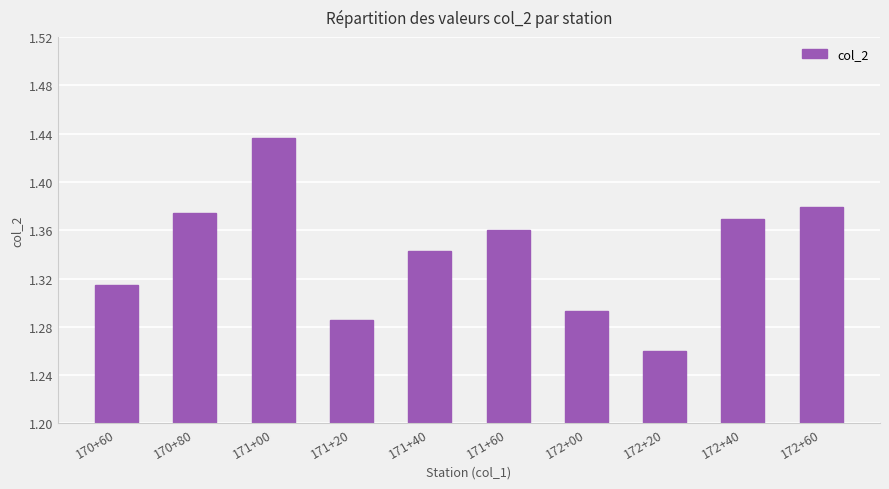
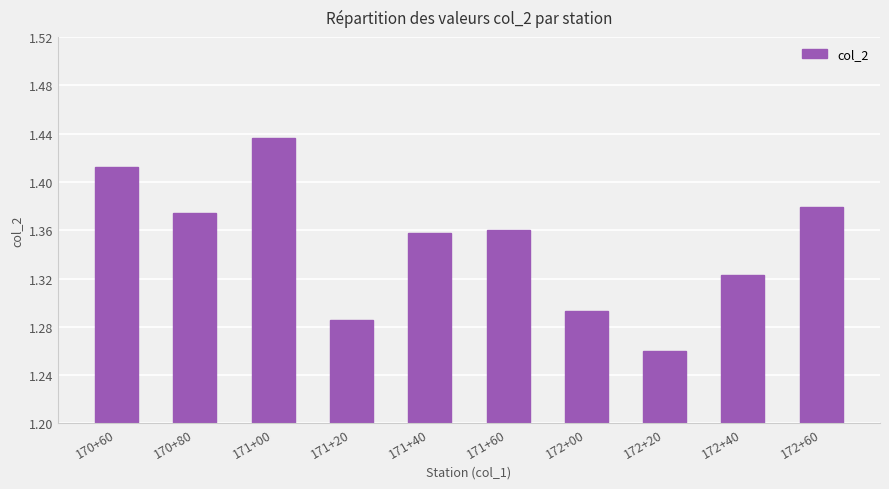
170+60: 1.315 -> 1.413
171+40: 1.343 -> 1.358
172+40: 1.370 -> 1.323
